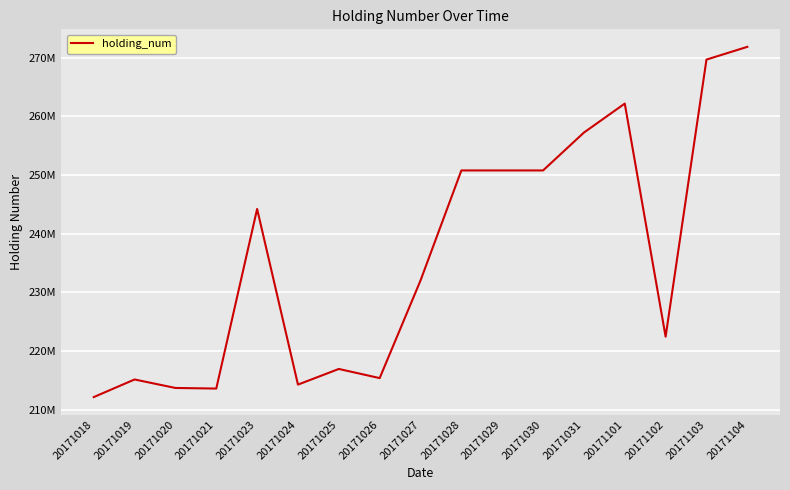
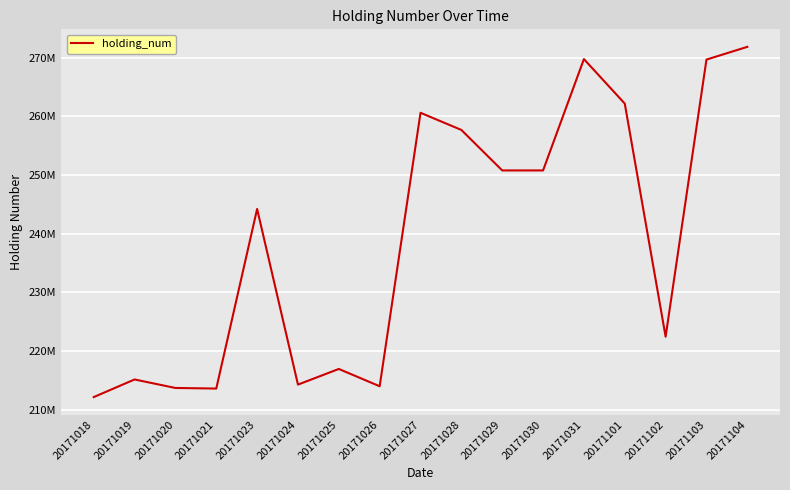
20171026: 215000000 -> 214000000
20171027: 232000000 -> 261000000
20171028: 251000000 -> 258000000
20171031: 257000000 -> 270000000
